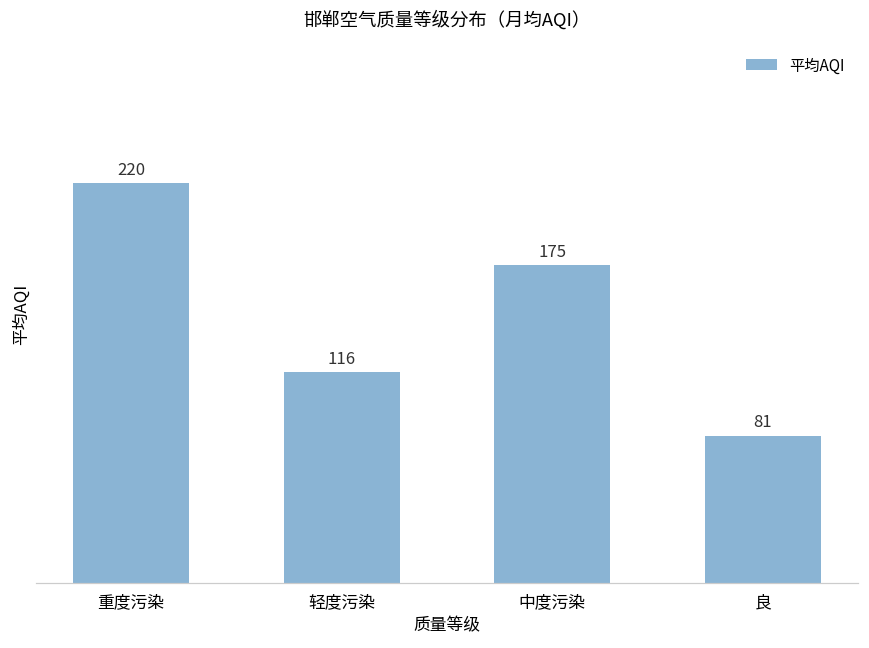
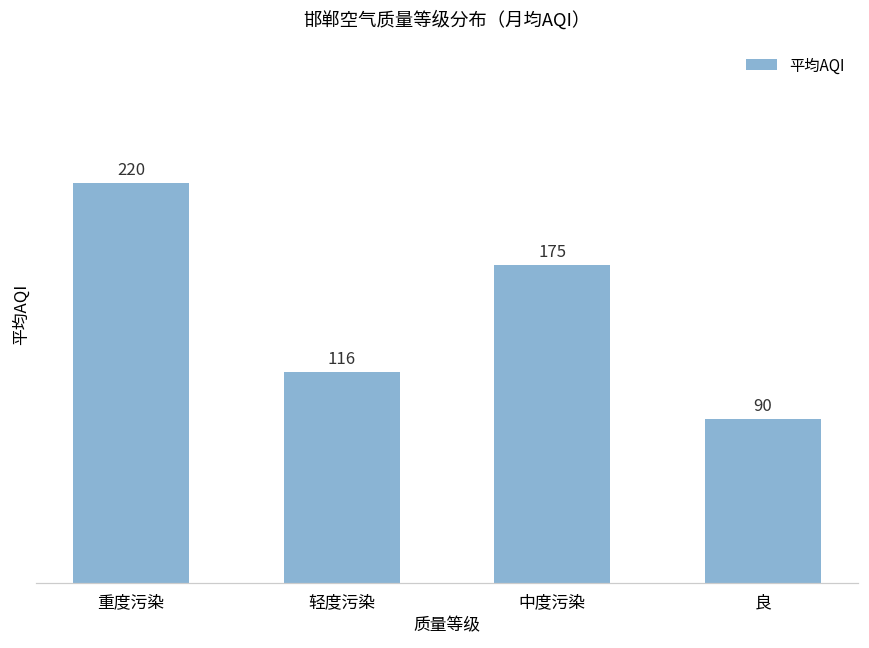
良: 81 -> 90
